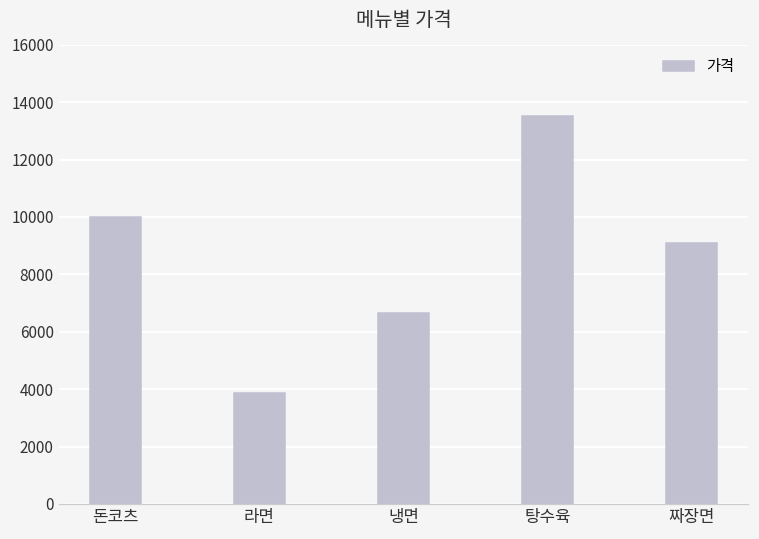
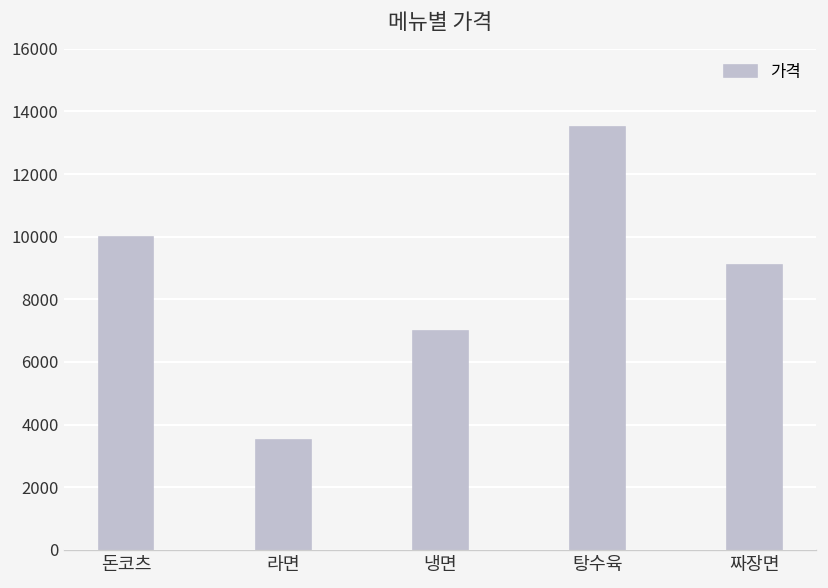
라면: 3900 -> 3500
냉면: 6600 -> 7000
